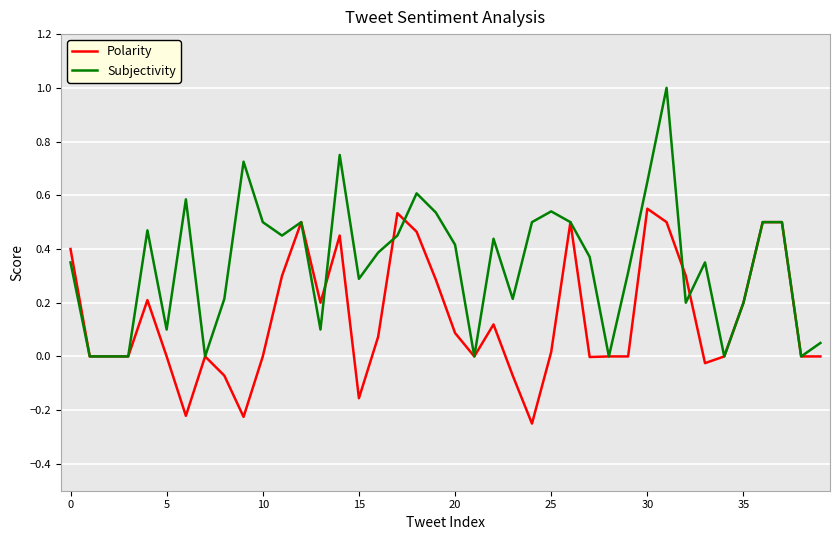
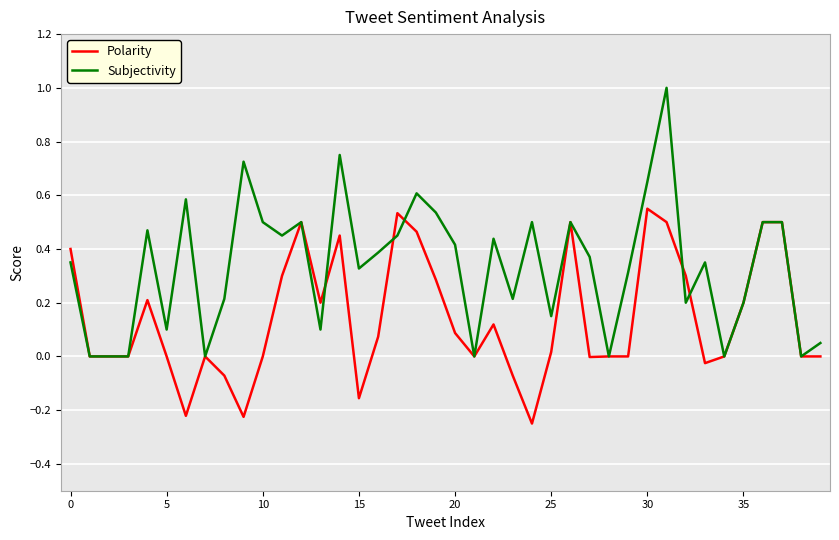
Subjectivity, 15: 0.29 -> 0.33
Subjectivity, 25: 0.54 -> 0.15
